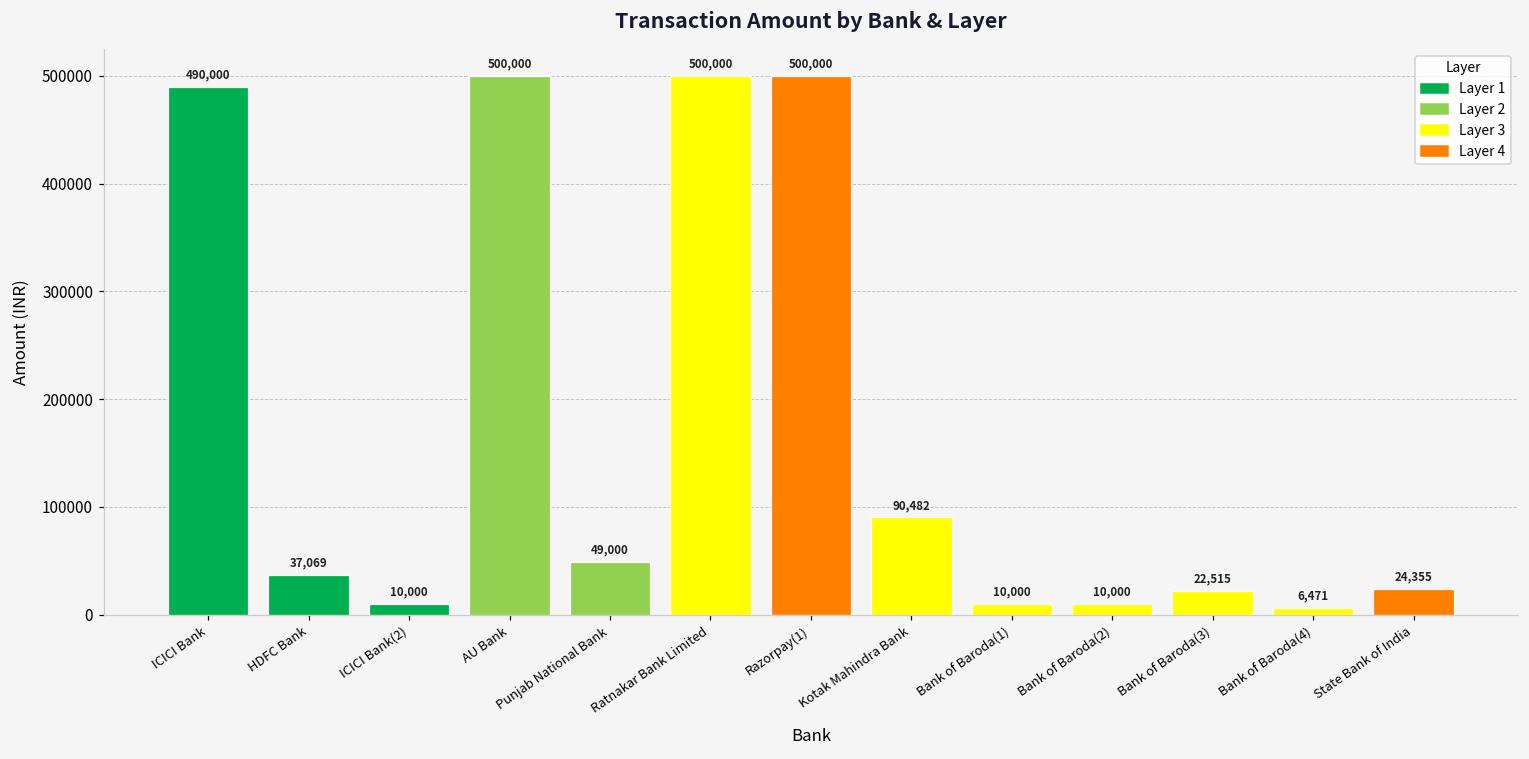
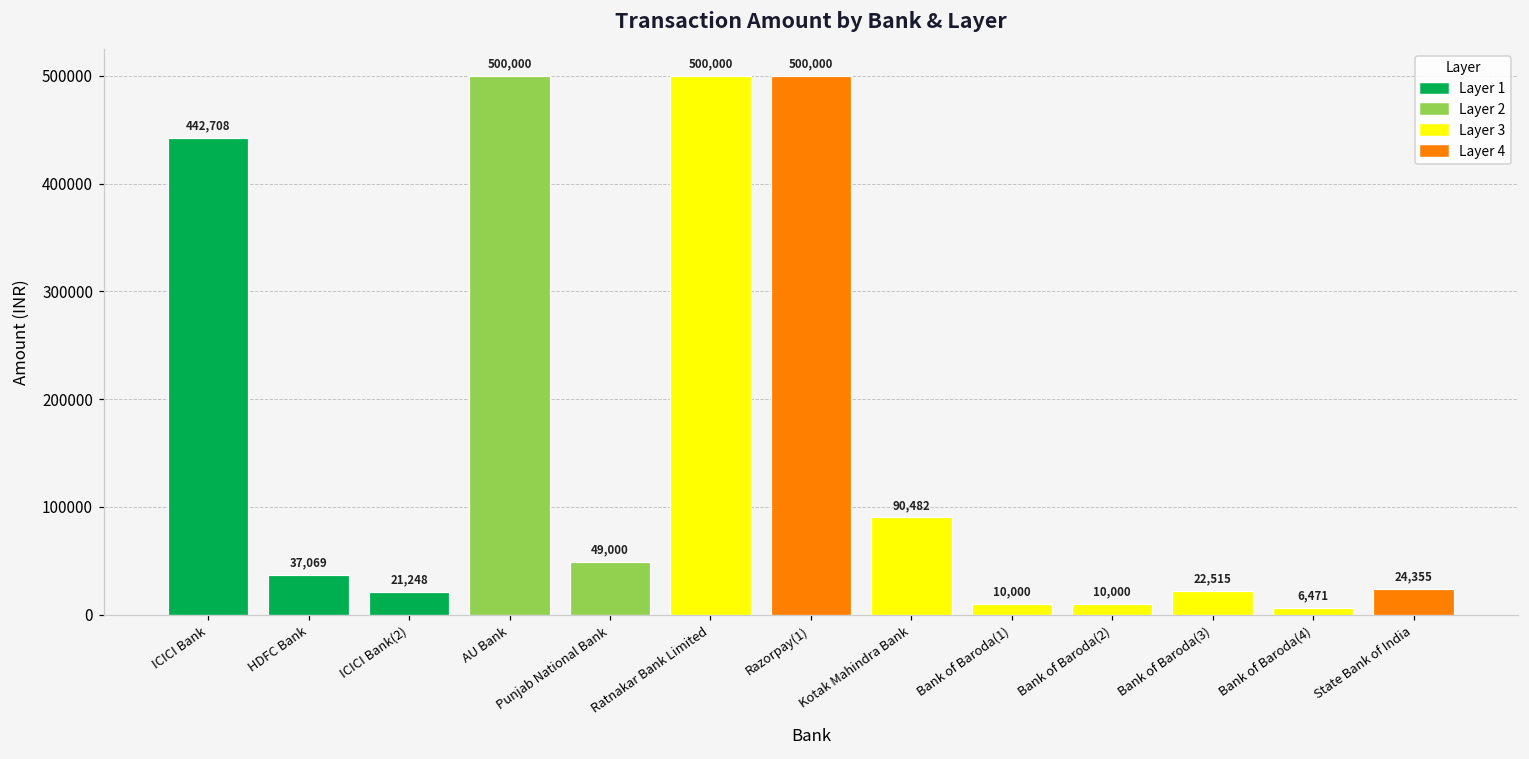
ICICI Bank: 490,000 -> 442,708
ICICI Bank(2): 10,000 -> 21,248
